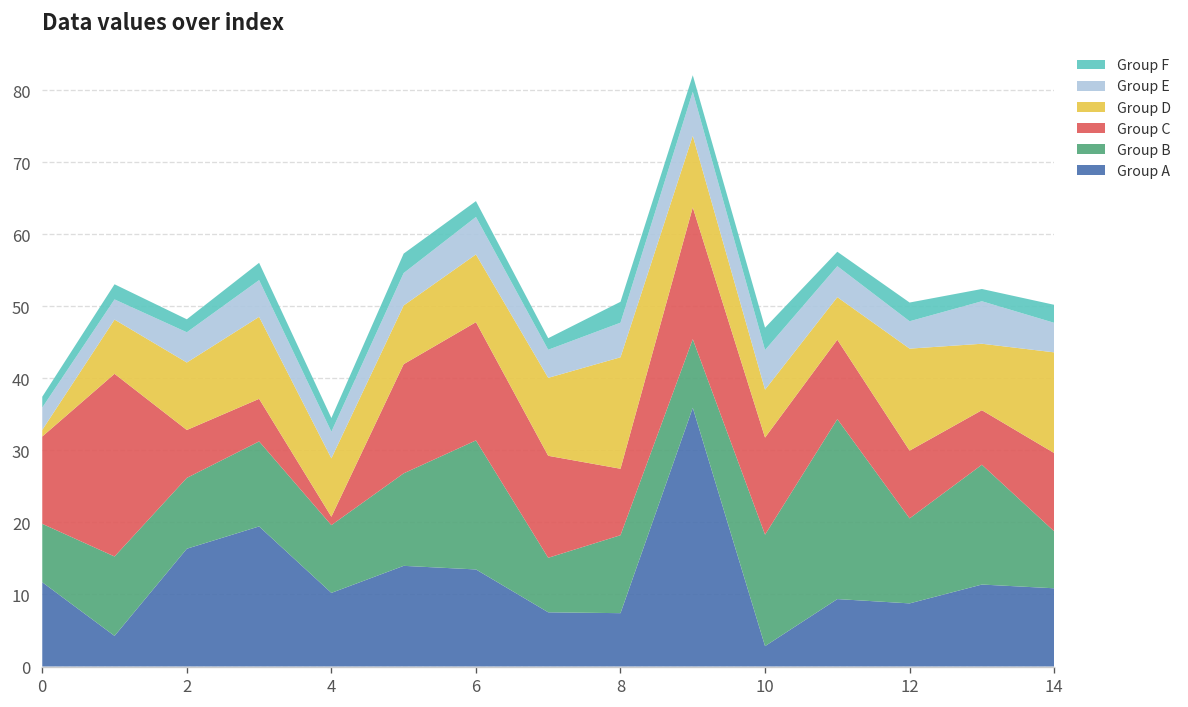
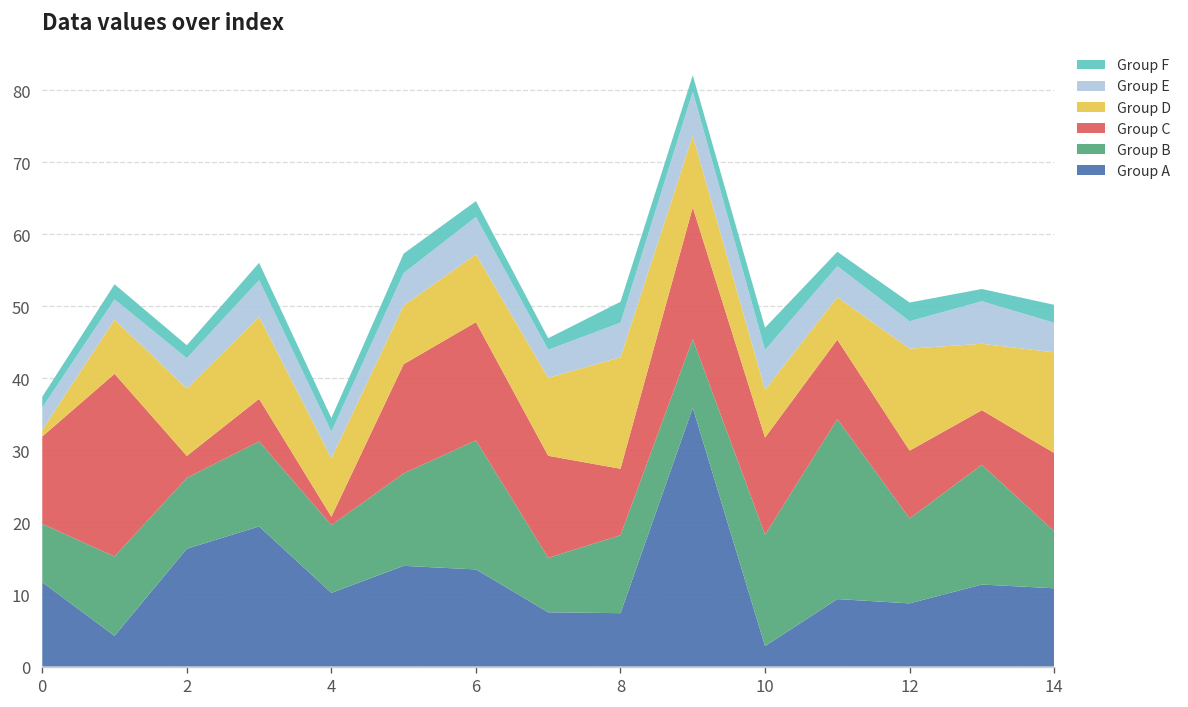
Group C, 2: 7 -> 3
